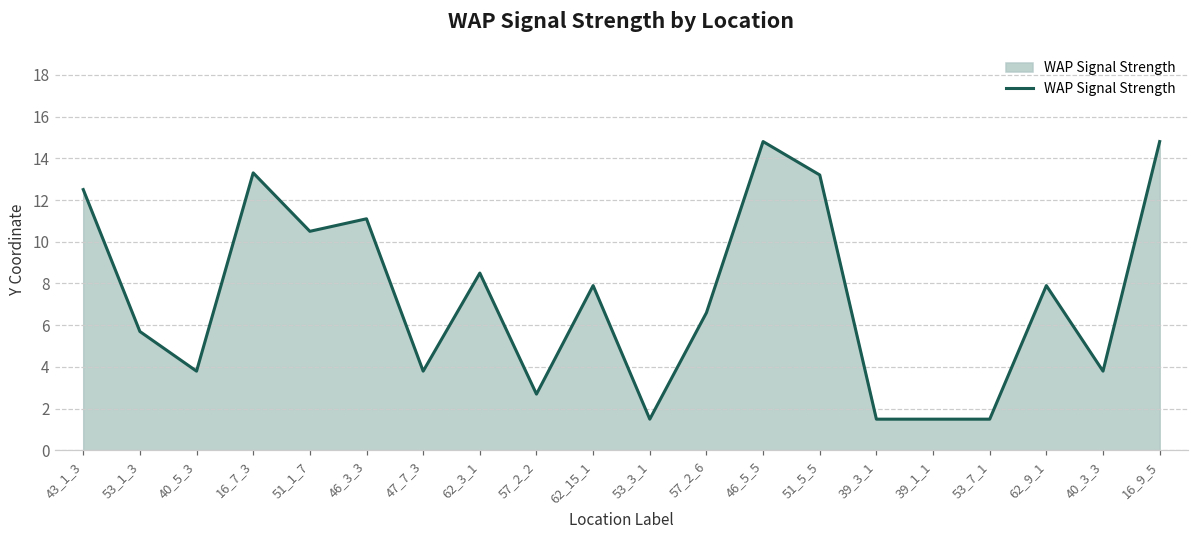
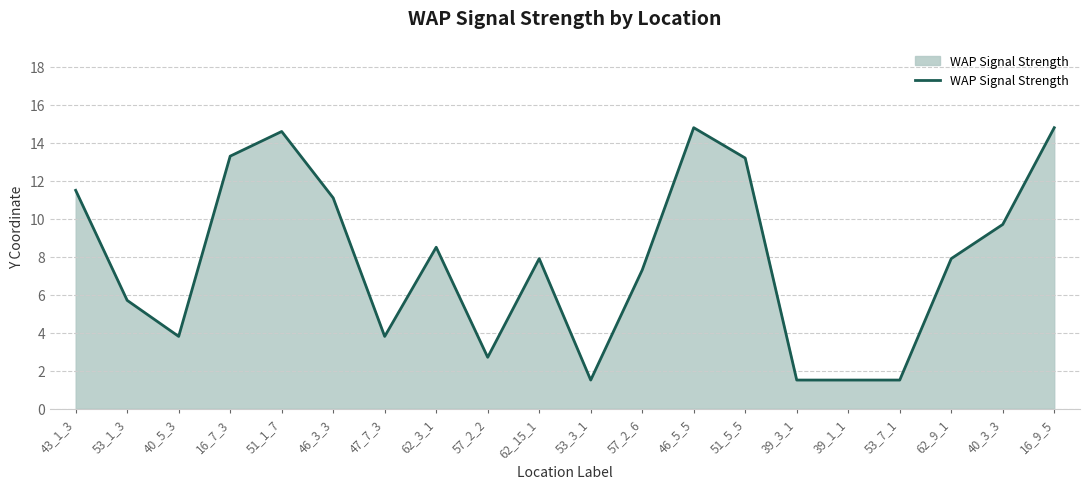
43_1_3: 12.5 -> 11.5
51_1_7: 10.5 -> 14.6
57_2_6: 6.6 -> 7.3
40_3_3: 3.8 -> 9.7
